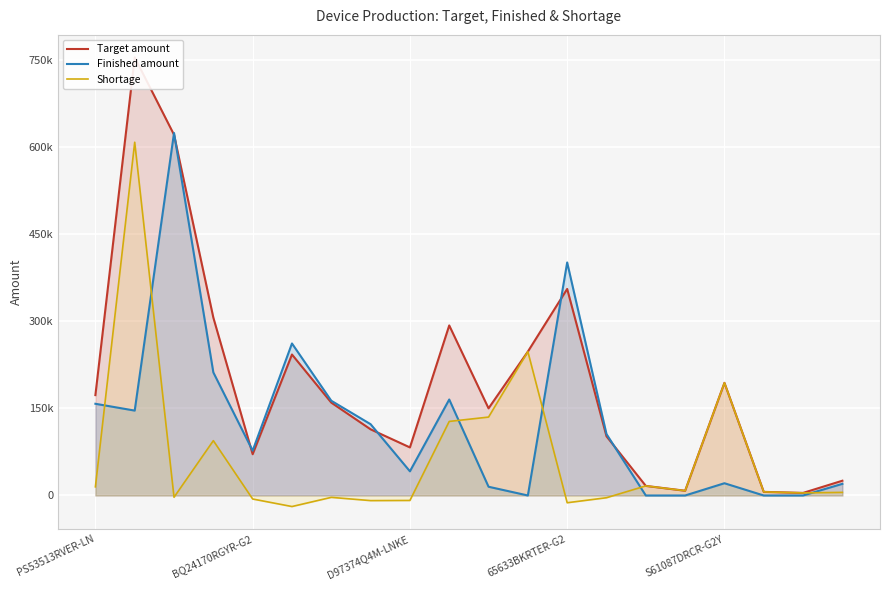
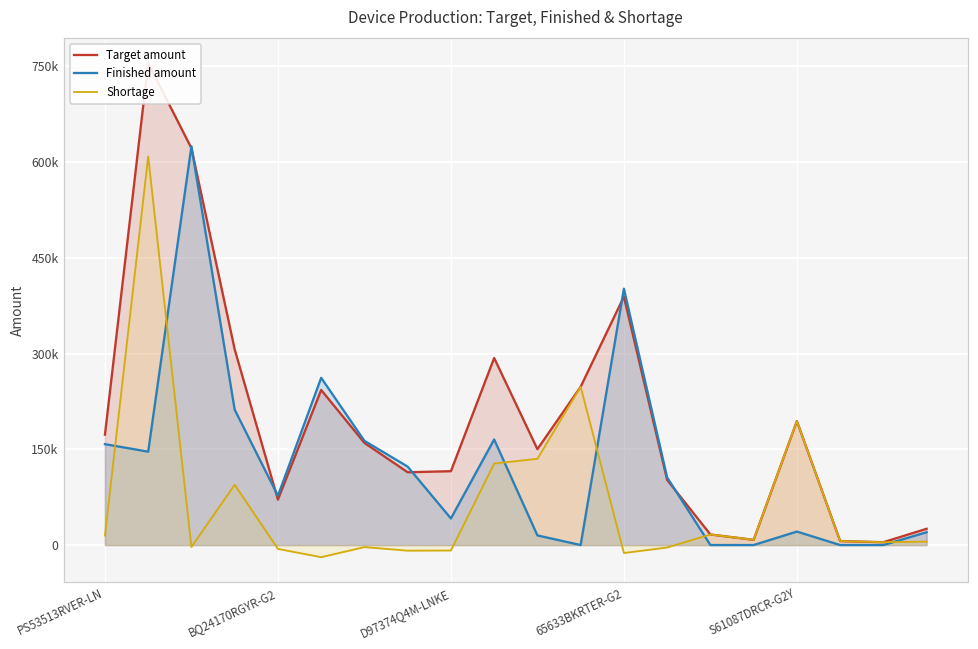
Target amount, D97374Q4M-LNKE: 80000 -> 120000
Target amount, 65633BKRTER-G2: 360000 -> 390000
